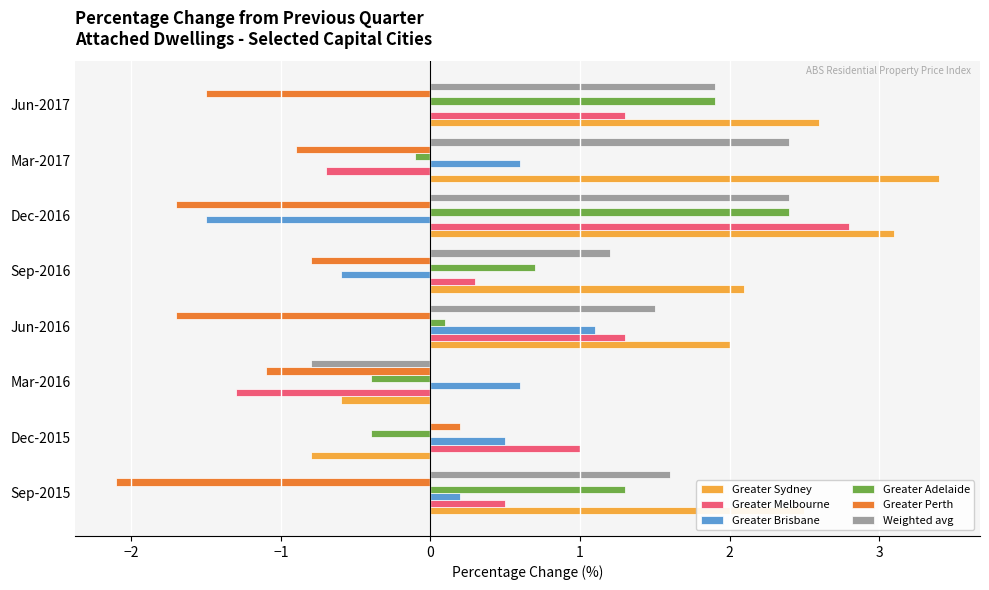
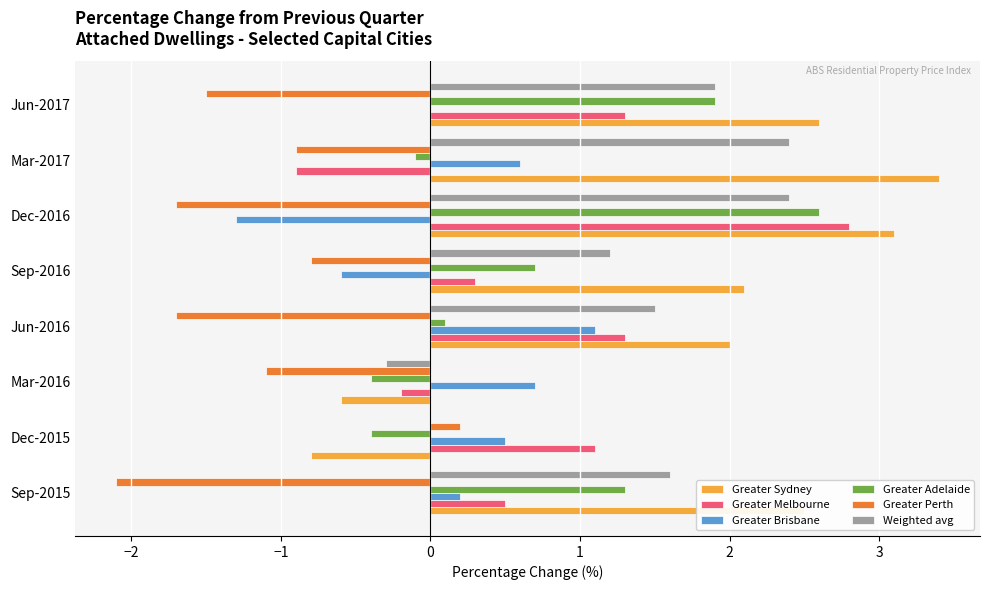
Greater Melbourne, Mar-2017: -0.7 -> -0.9
Greater Adelaide, Dec-2016: 2.4 -> 2.6
Greater Brisbane, Dec-2016: -1.5 -> -1.3
Weighted avg, Mar-2016: -0.8 -> -0.3
Greater Brisbane, Mar-2016: 0.6 -> 0.7
Greater Melbourne, Mar-2016: -1.3 -> -0.2
Greater Melbourne, Dec-2015: 1.0 -> 1.1
